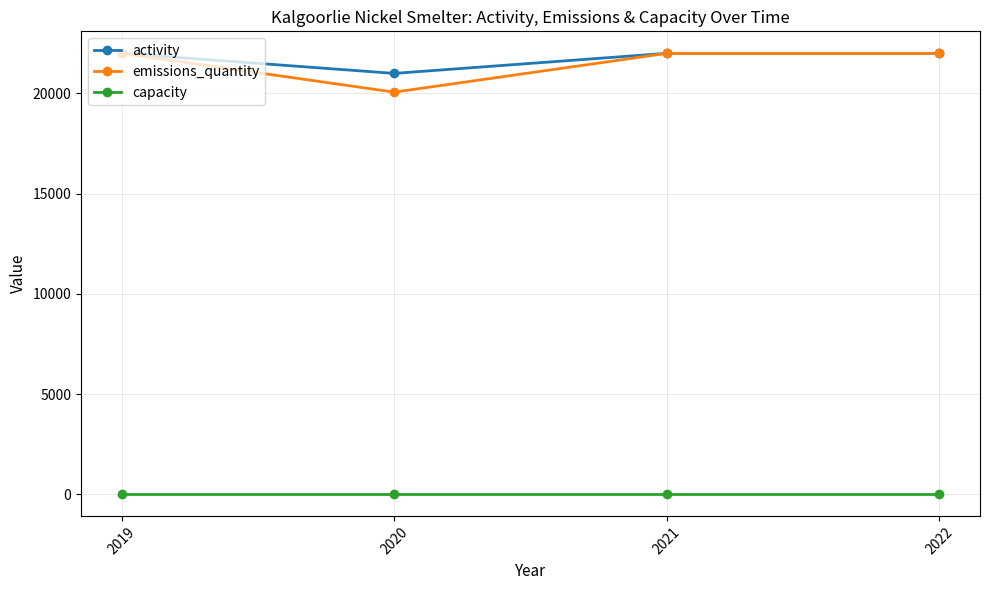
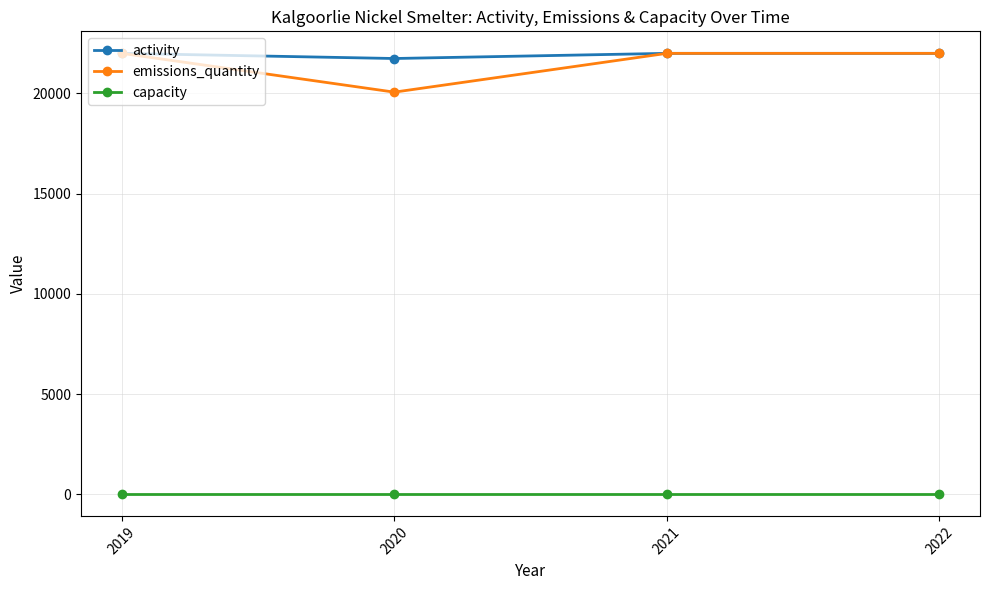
activity, 2020: 21000 -> 21700
